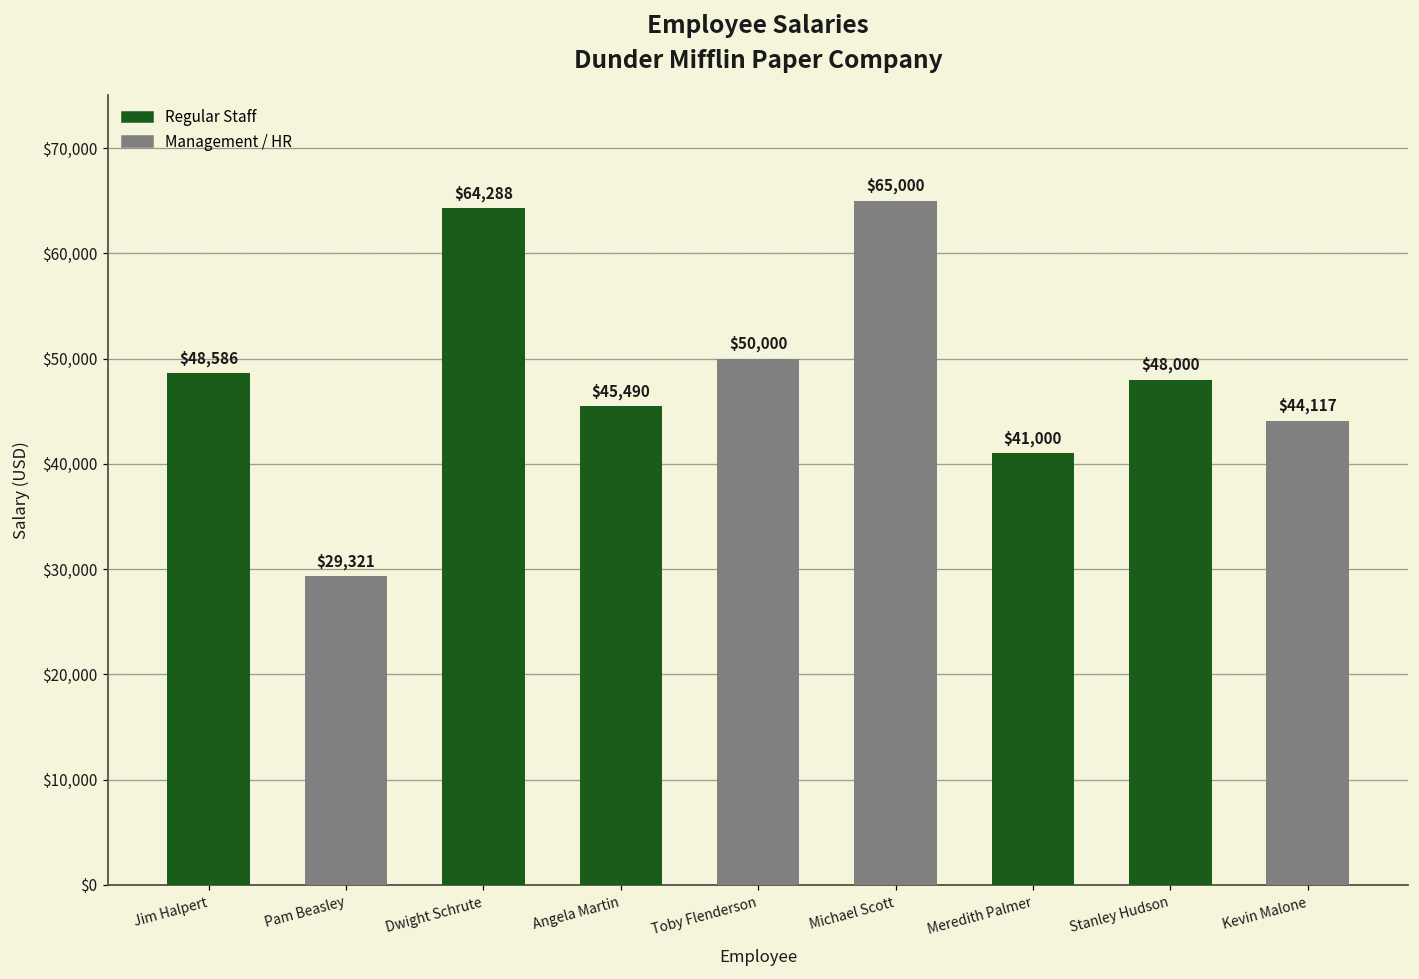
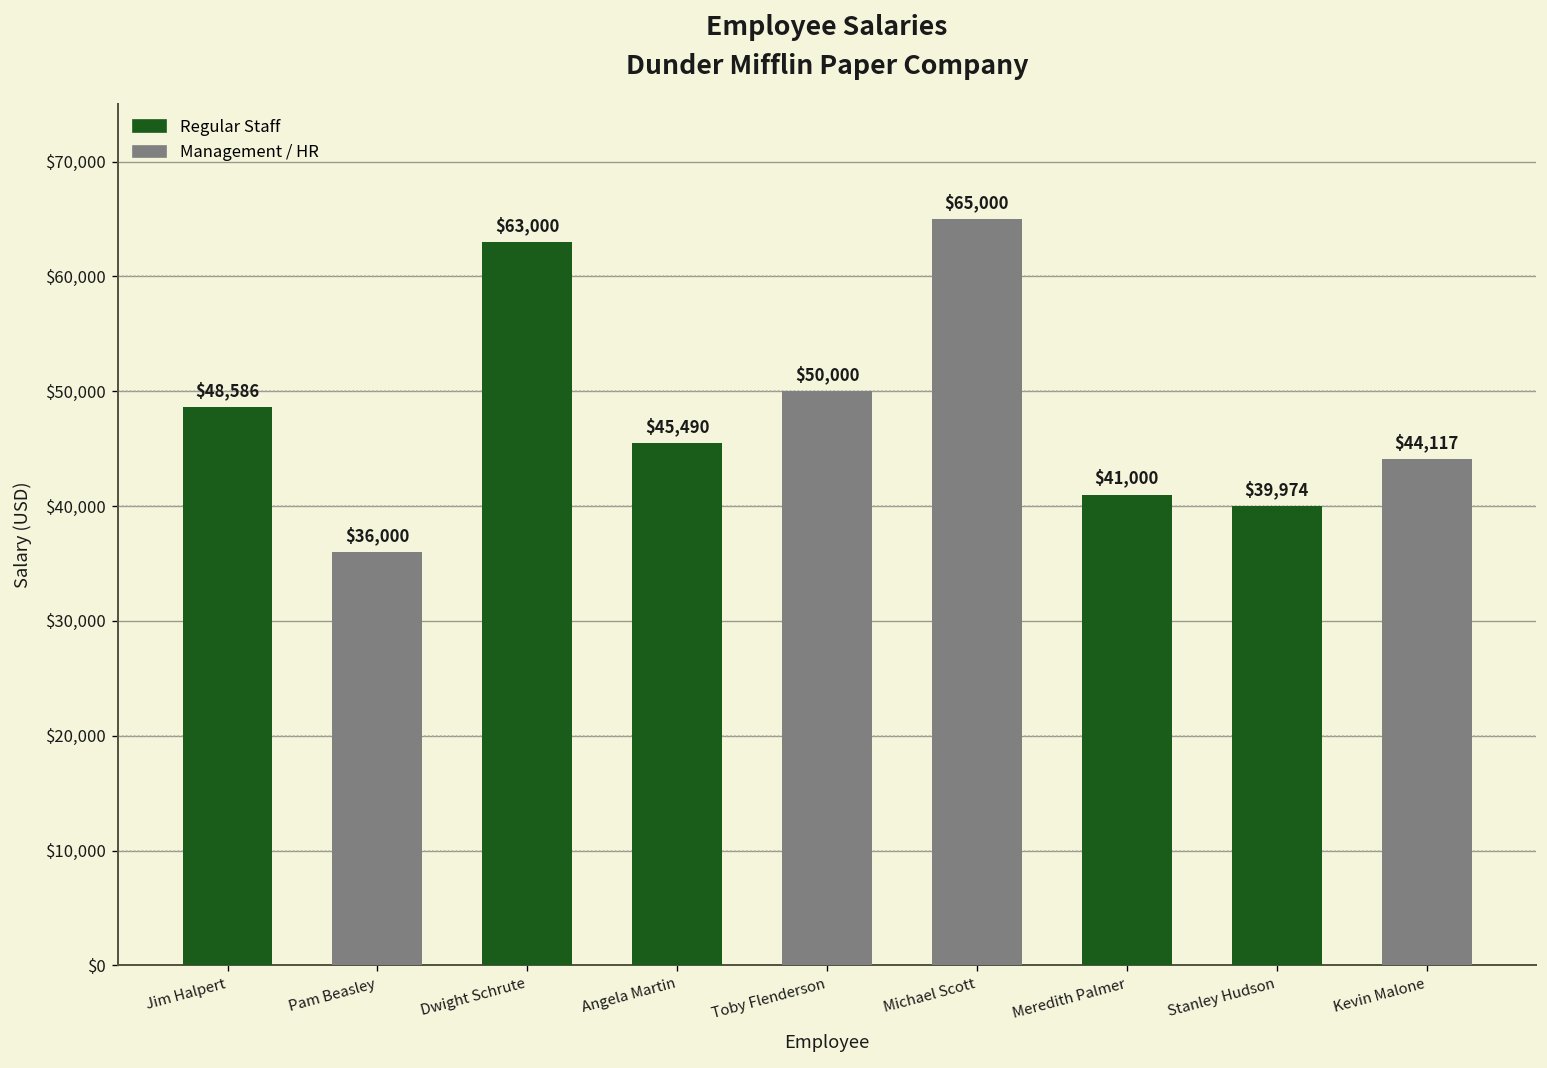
Pam Beasley: $29,321 -> $36,000
Dwight Schrute: $64,288 -> $63,000
Stanley Hudson: $48,000 -> $39,974
